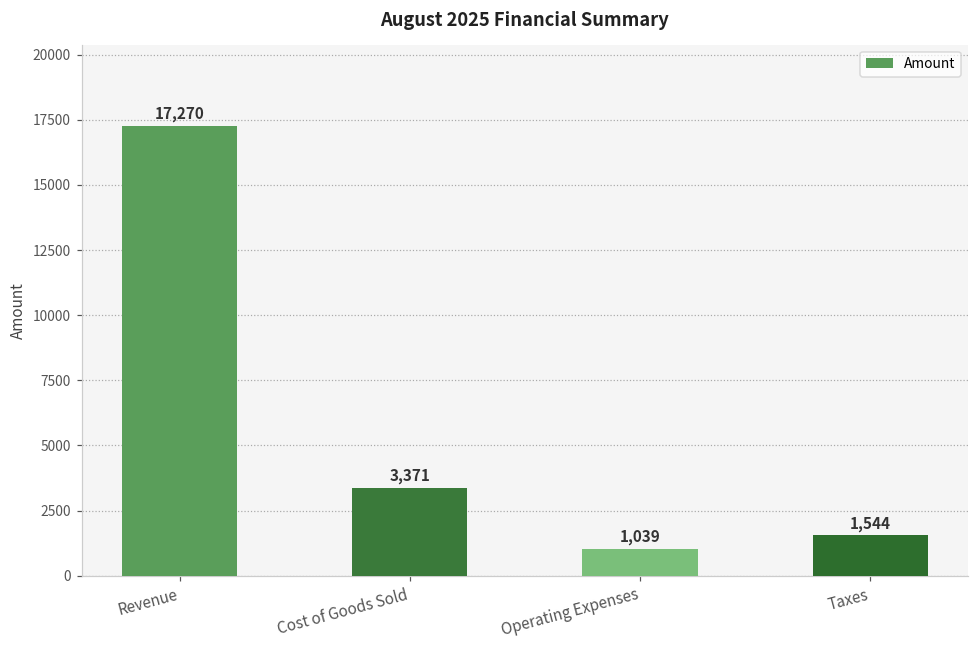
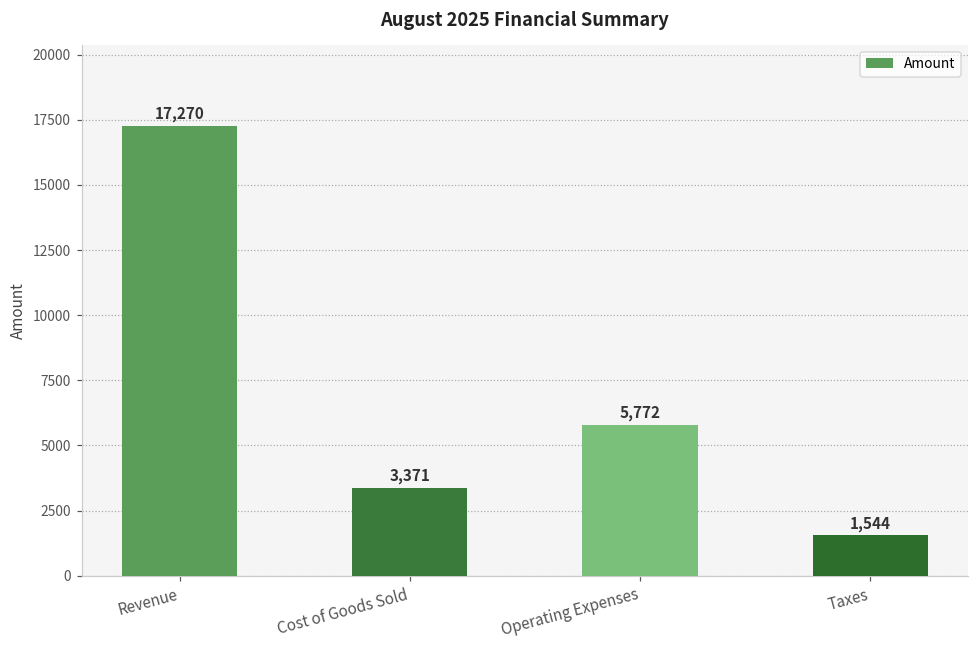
Operating Expenses: 1,039 -> 5,772
